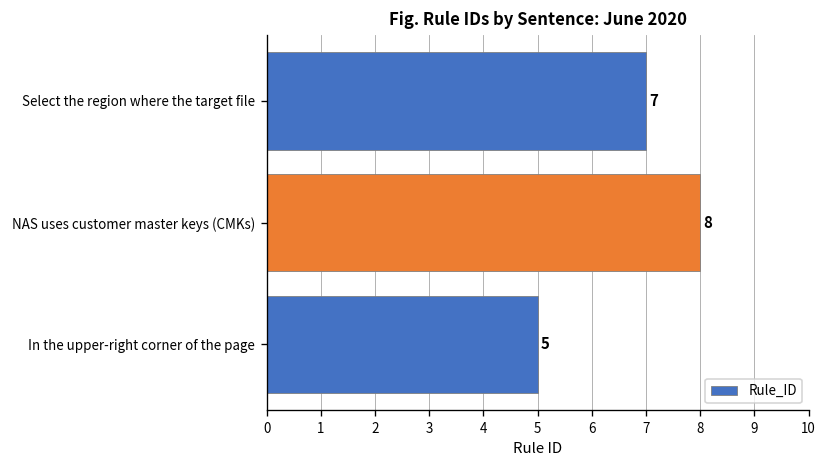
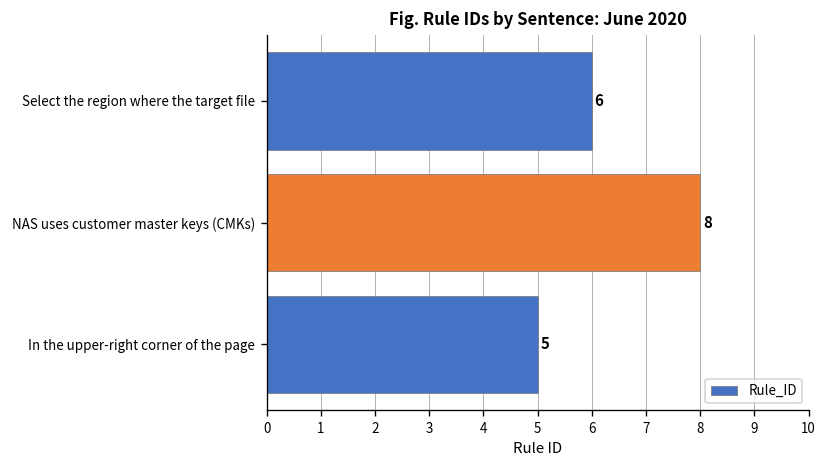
Select the region where the target file: 7 -> 6
